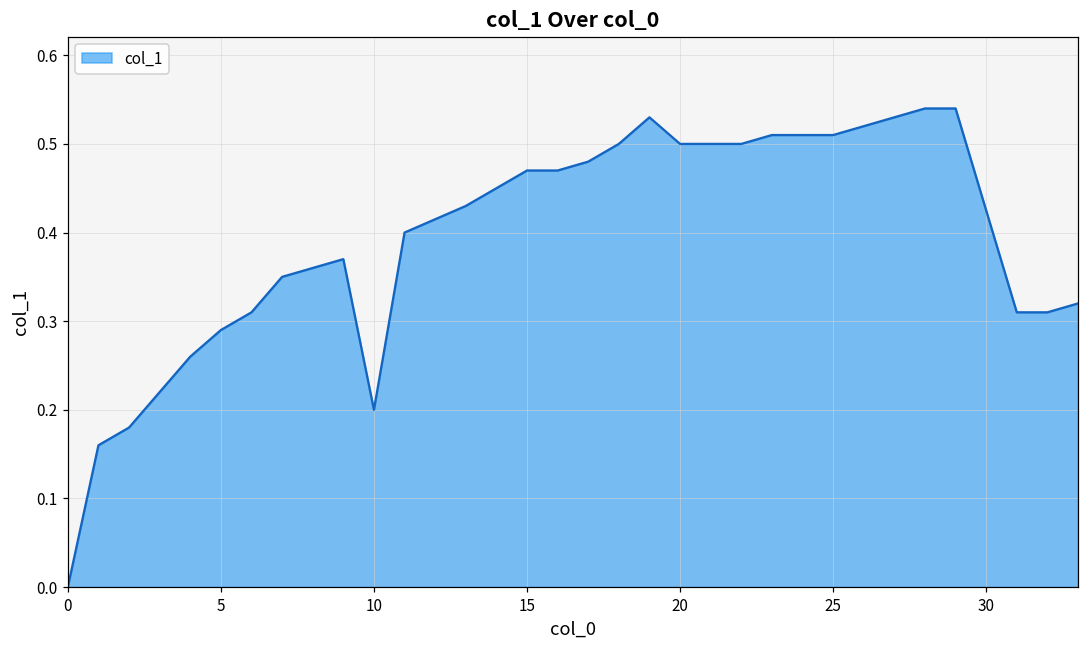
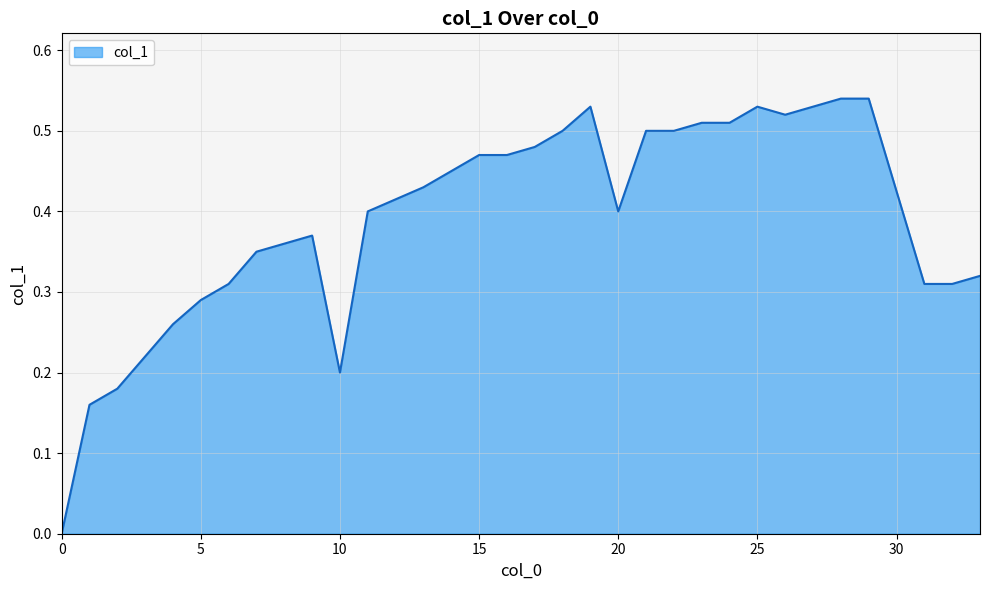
20: 0.5 -> 0.4
25: 0.51 -> 0.53
